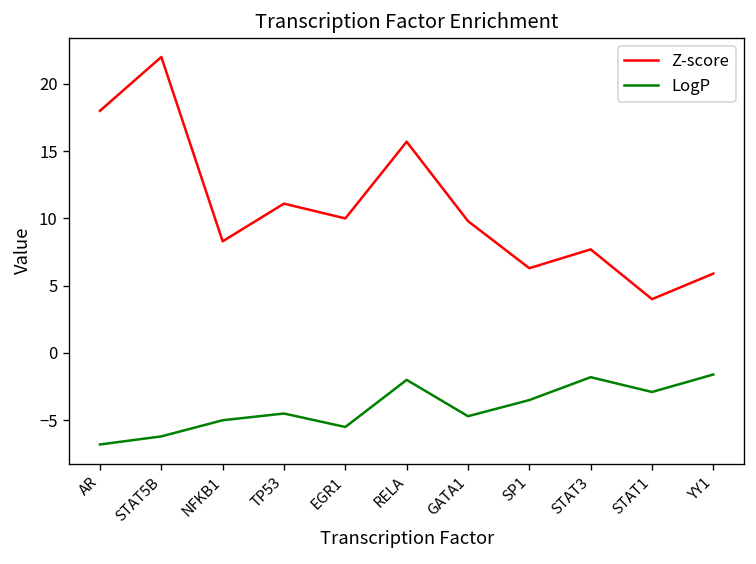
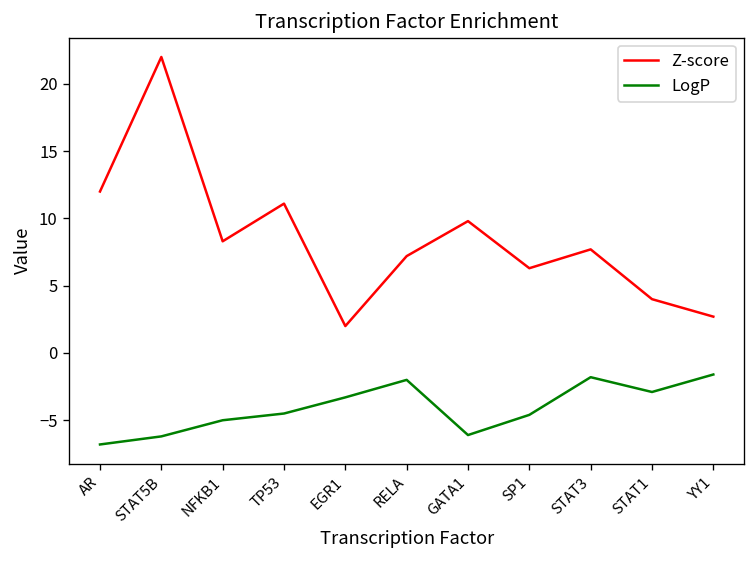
Z-score, AR: 18 -> 12
Z-score, EGR1: 10 -> 2
LogP, EGR1: -5.5 -> -3.3
Z-score, RELA: 15.7 -> 7.2
LogP, GATA1: -4.7 -> -6.1
LogP, SP1: -3.5 -> -4.6
Z-score, YY1: 5.9 -> 2.7
